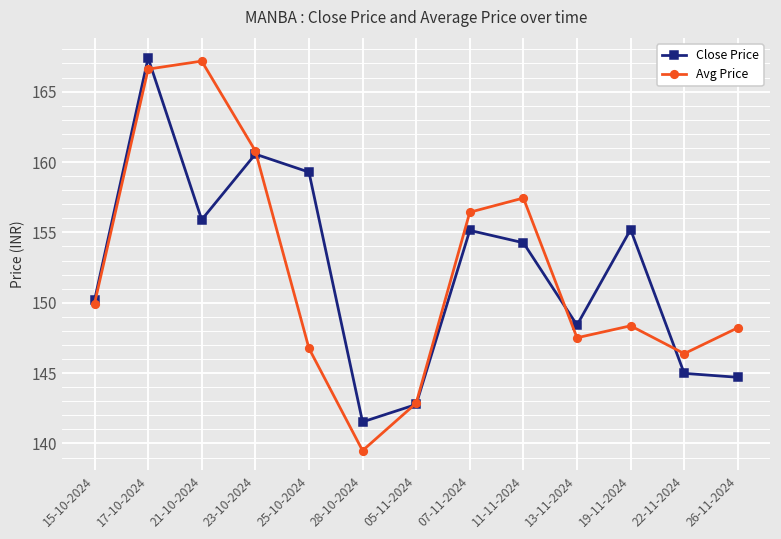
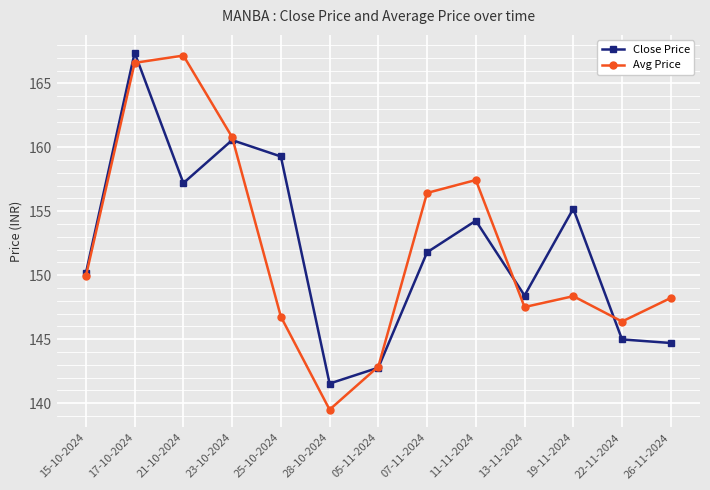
Close Price, 21-10-2024: 155.9 -> 157.2
Close Price, 07-11-2024: 155.1 -> 151.8
